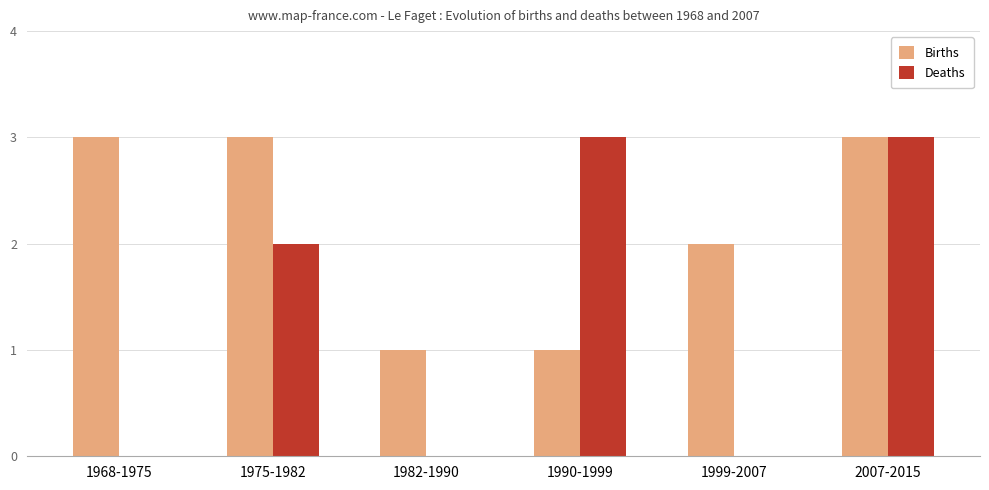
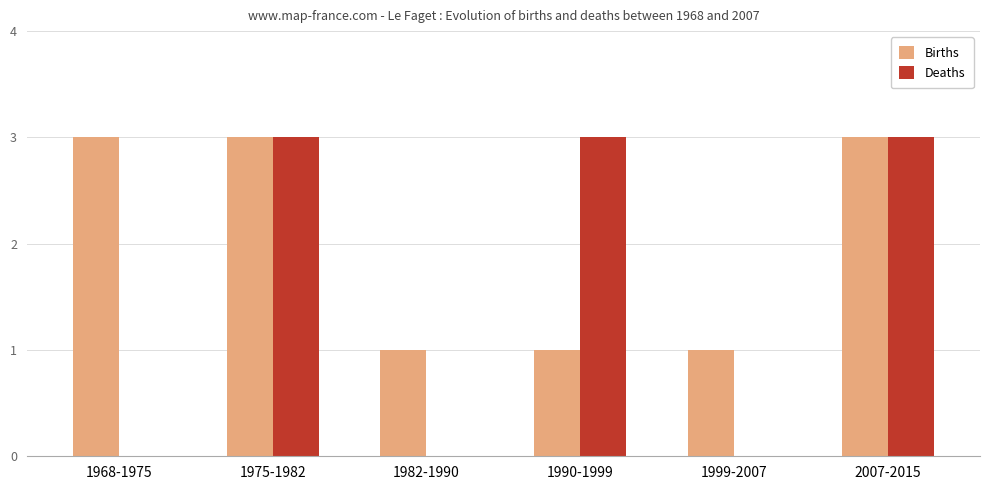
Deaths, 1975-1982: 2 -> 3
Births, 1999-2007: 2 -> 1
